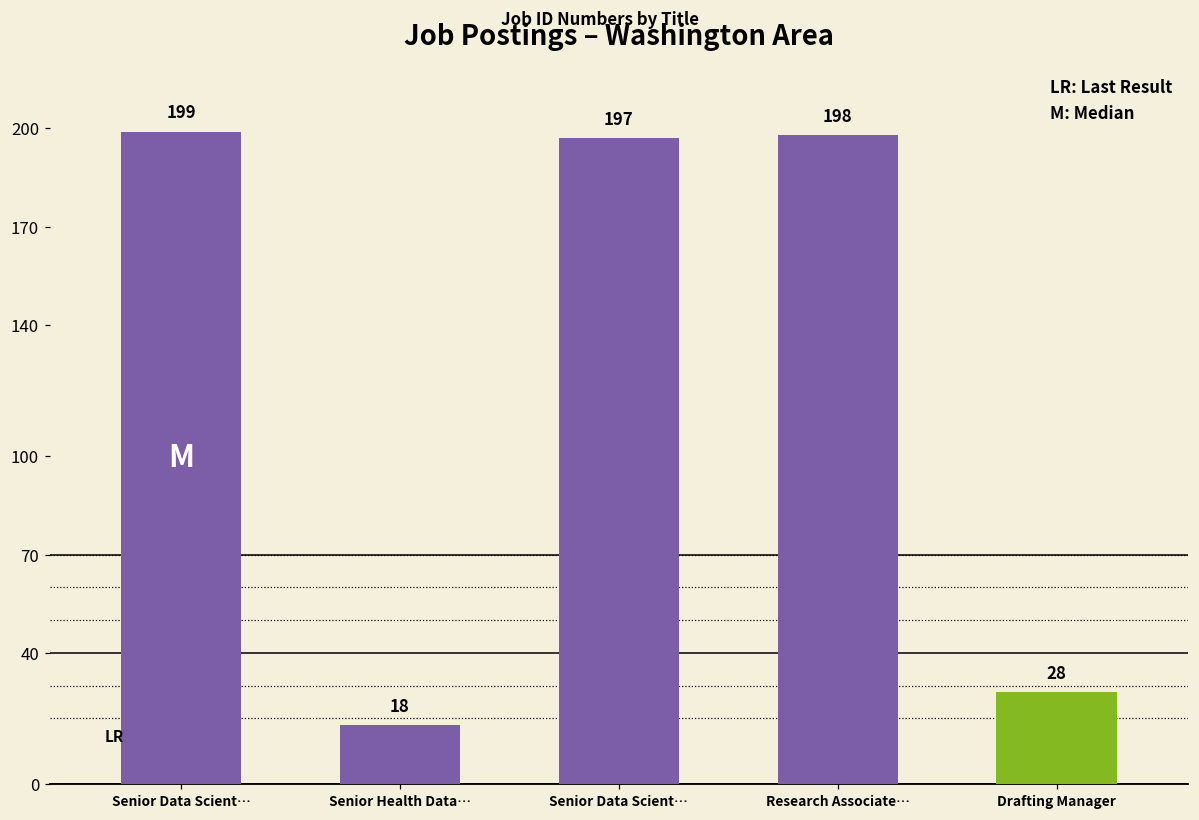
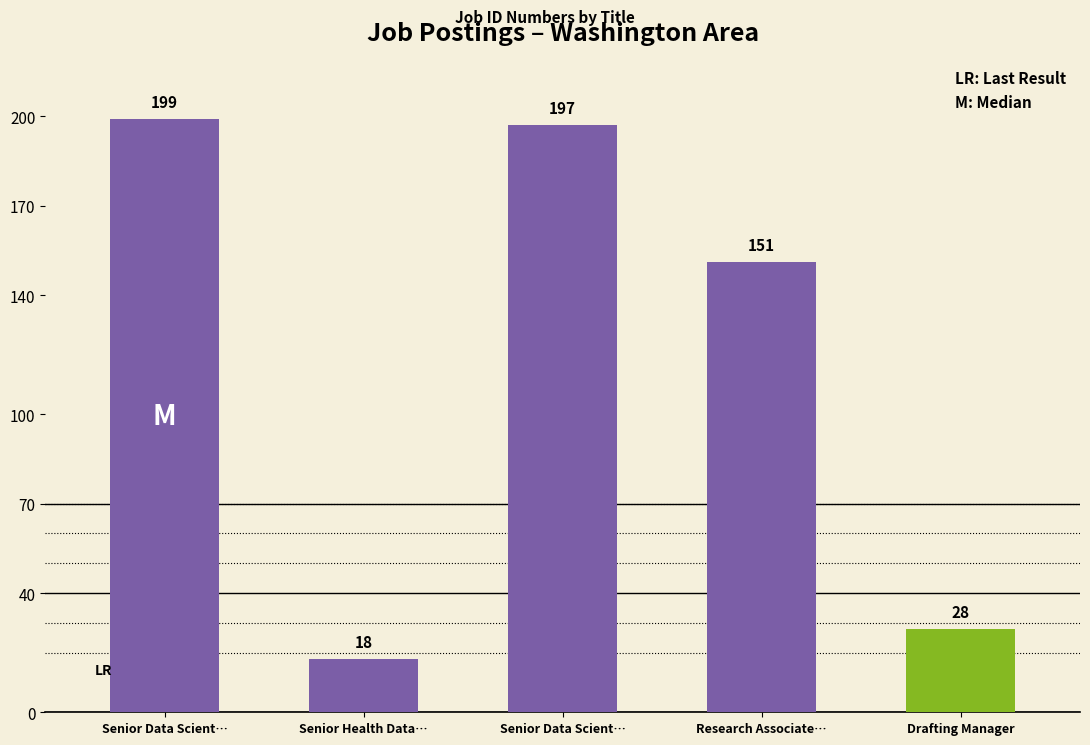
Research Associate…: 198 -> 151
